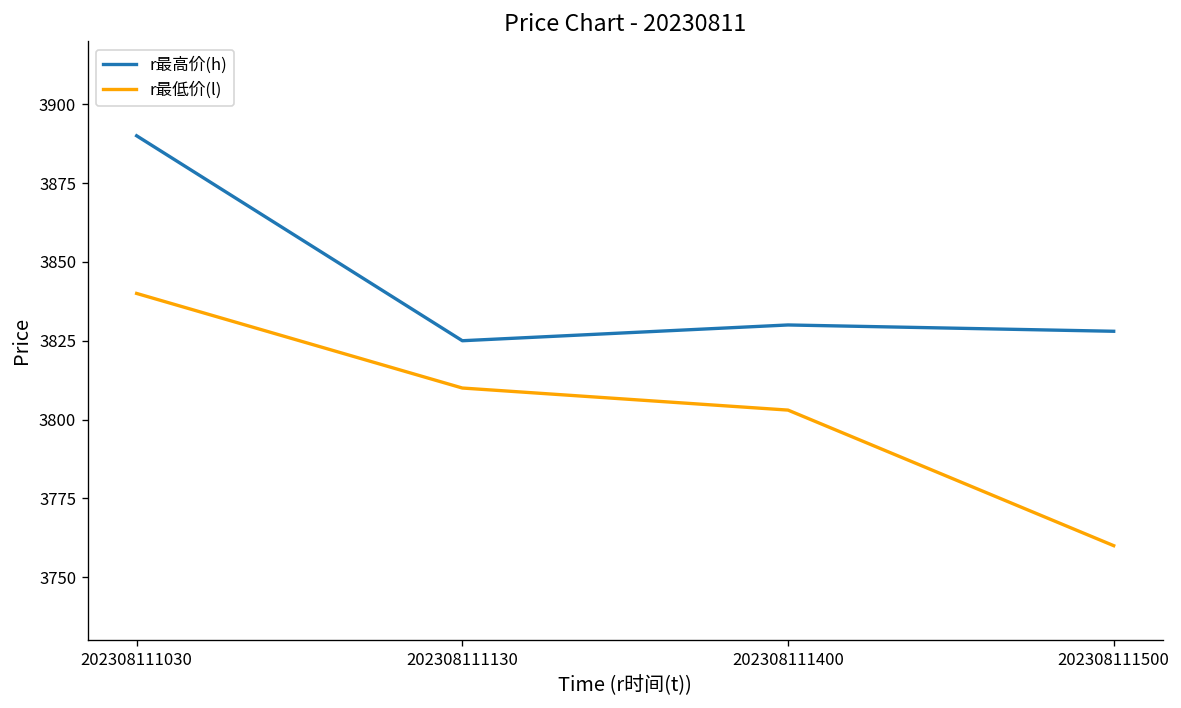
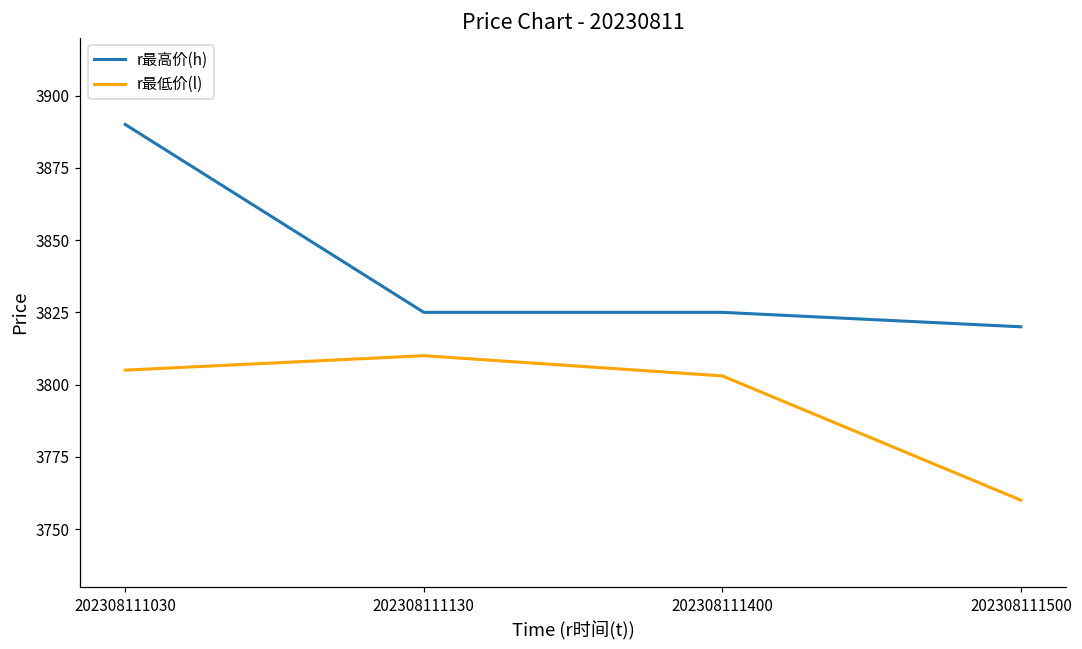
r最低价(l), 202308111030: 3840 -> 3805
r最高价(h), 202308111400: 3830 -> 3825
r最高价(h), 202308111500: 3828 -> 3820
